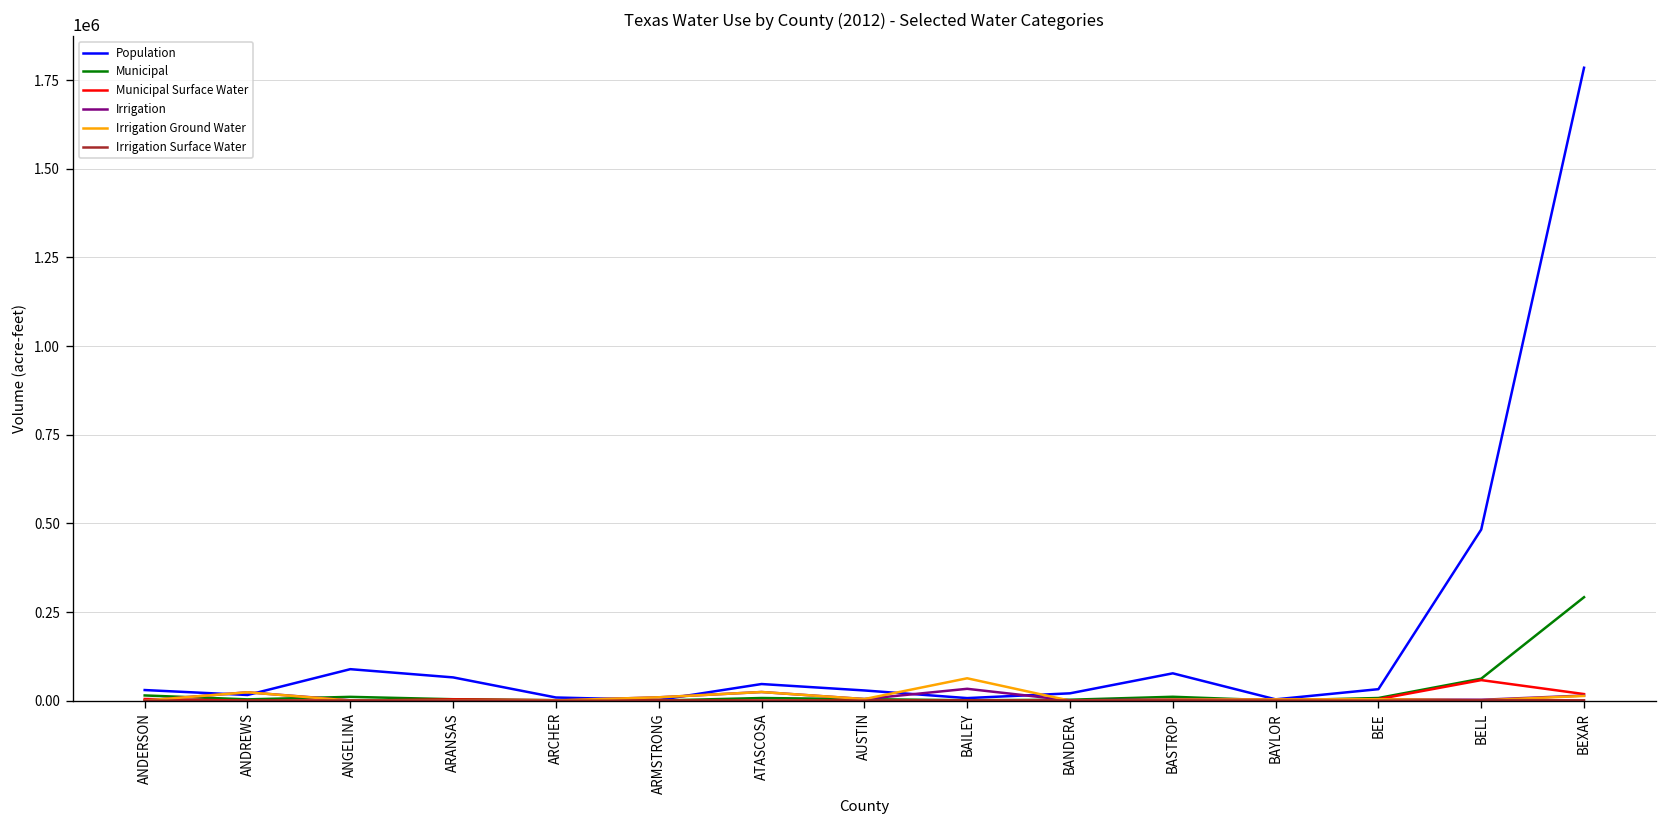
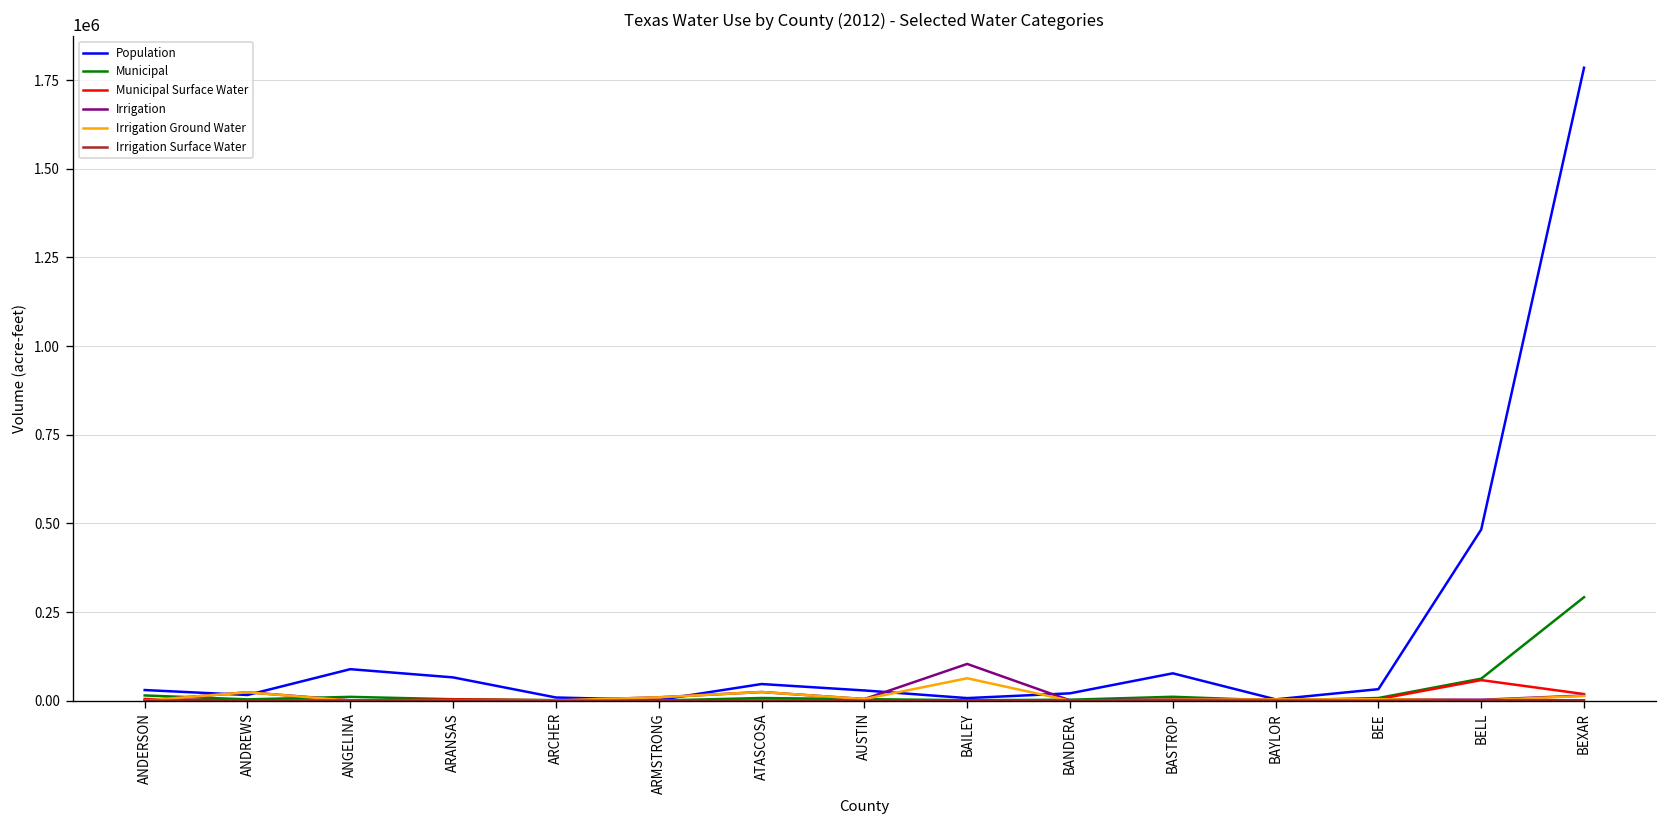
Irrigation, BAILEY: 30000 -> 100000
